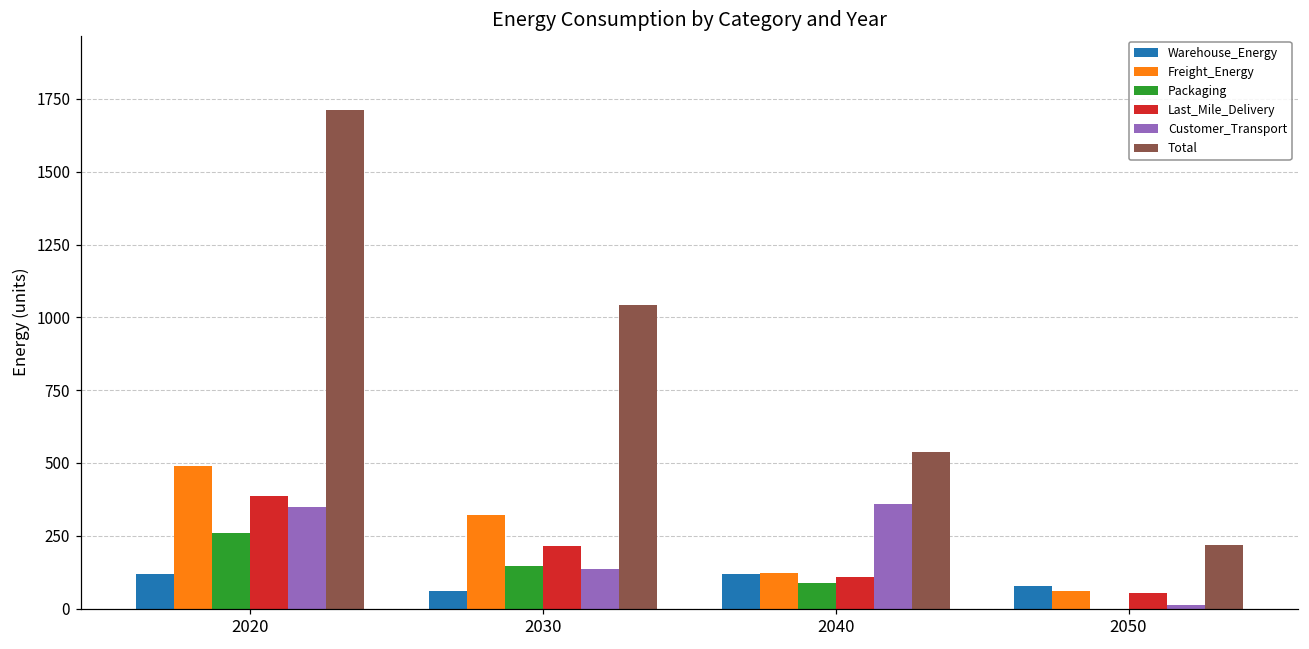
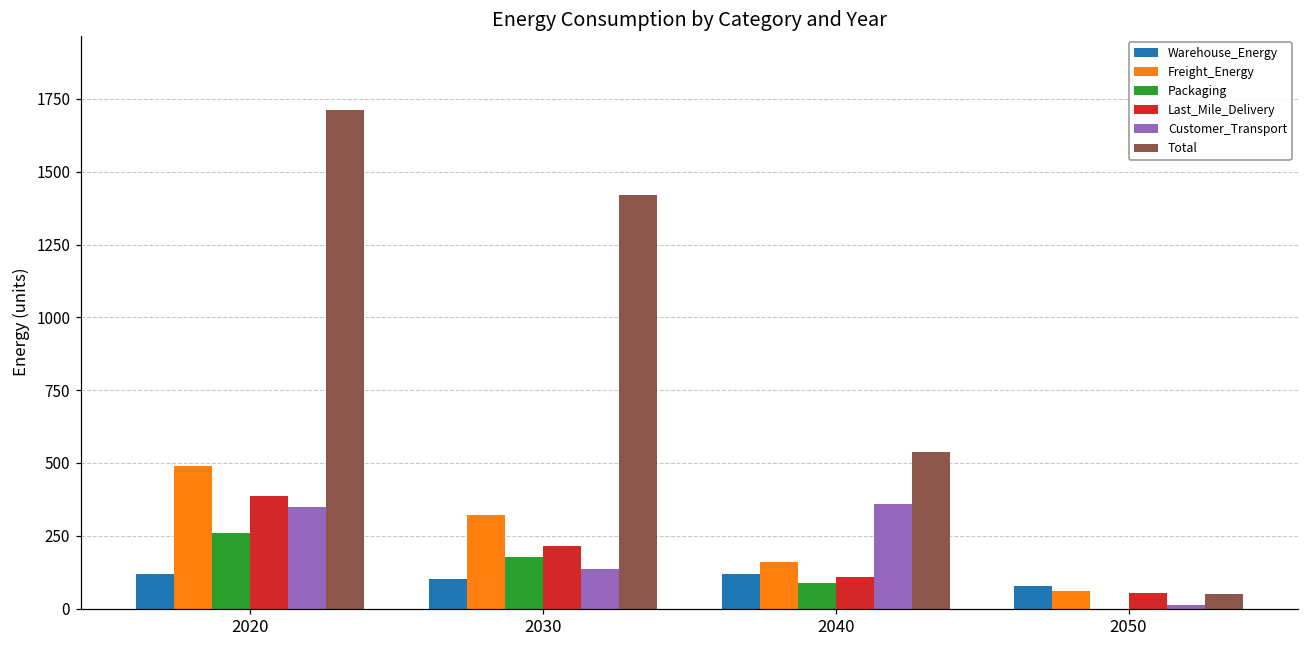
Warehouse_Energy, 2030: 60 -> 100
Packaging, 2030: 150 -> 180
Total, 2030: 1040 -> 1420
Freight_Energy, 2040: 120 -> 160
Total, 2050: 220 -> 50
